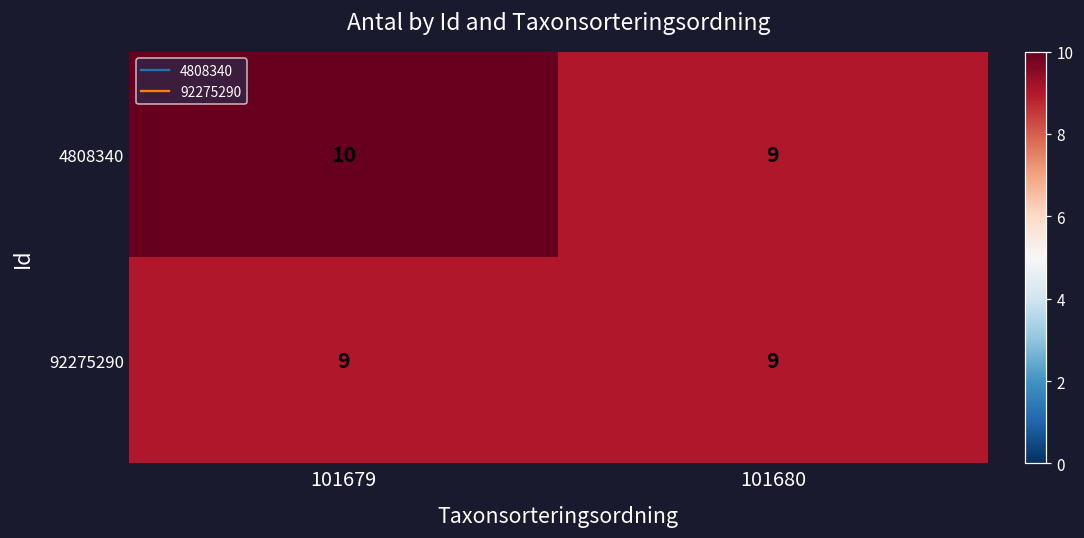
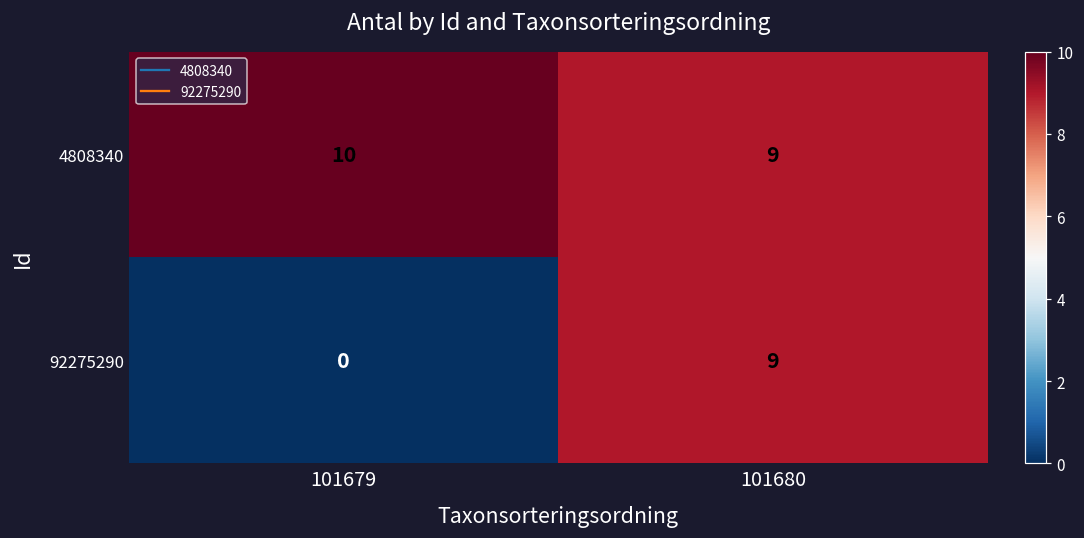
92275290, 101679: 9 -> 0
